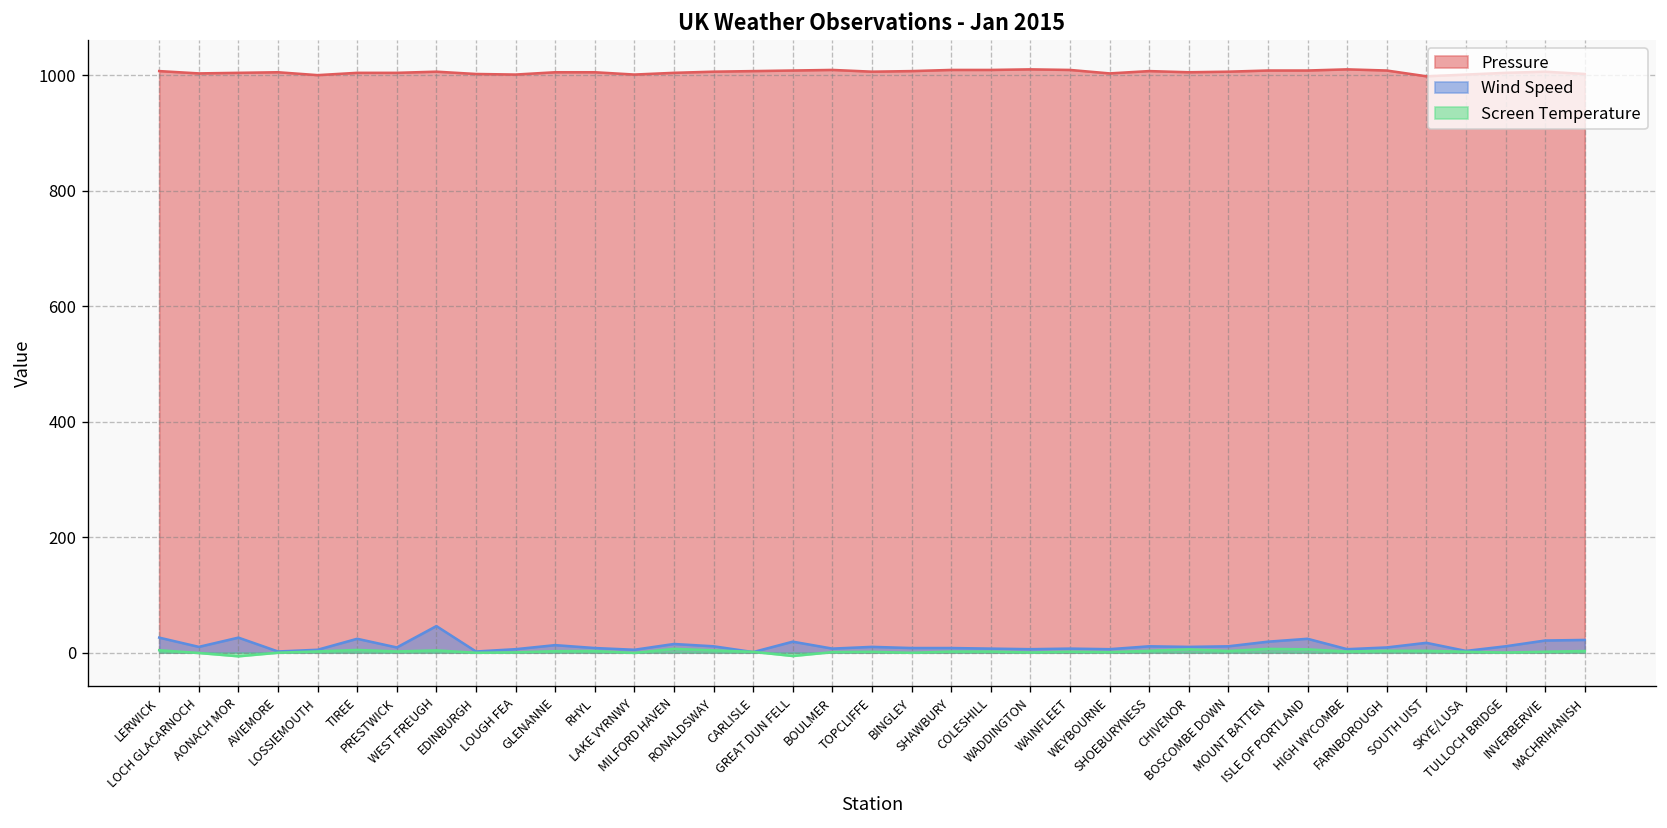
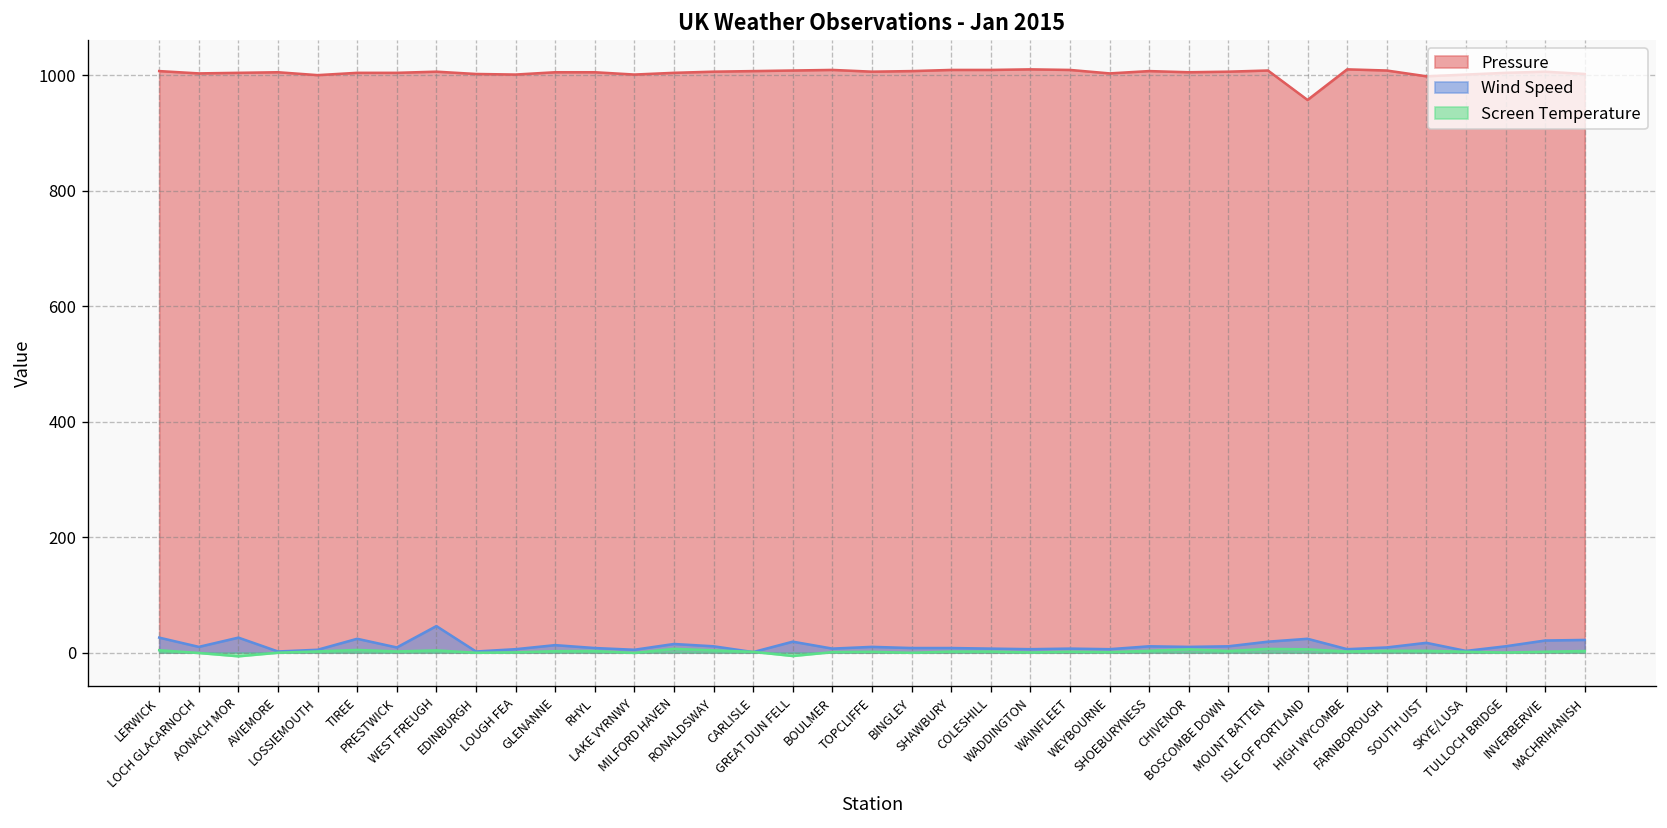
Pressure, ISLE OF PORTLAND: 1010 -> 960
